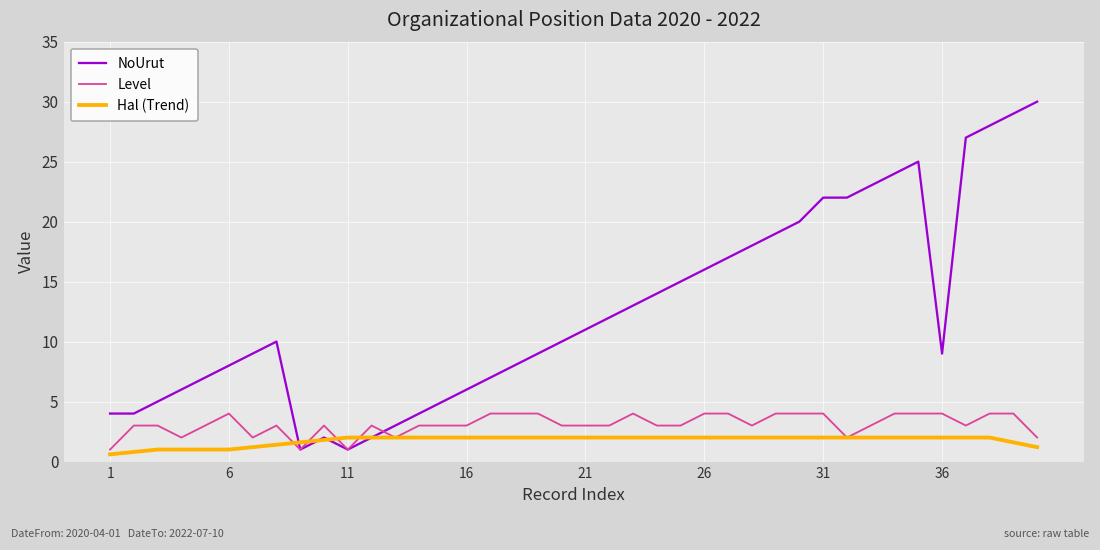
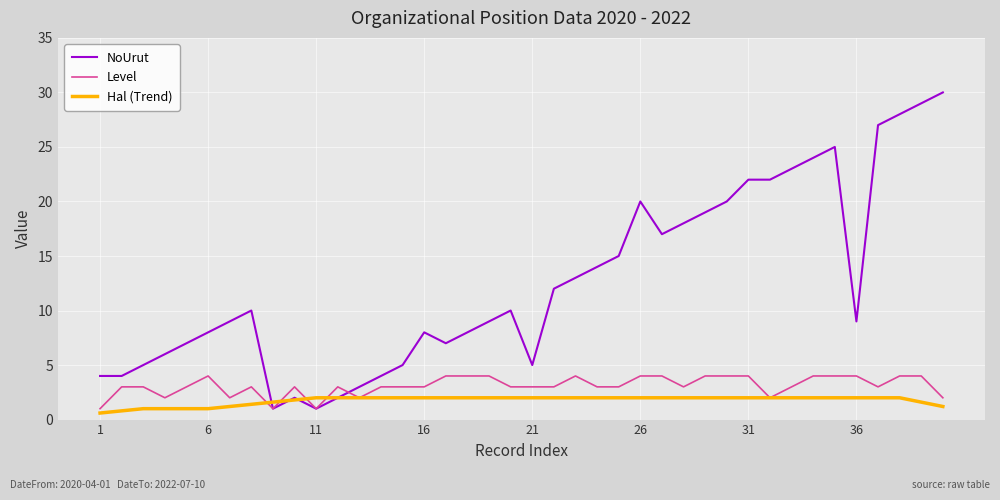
NoUrut, 16: 6 -> 8
NoUrut, 21: 11 -> 5
NoUrut, 26: 16 -> 20
